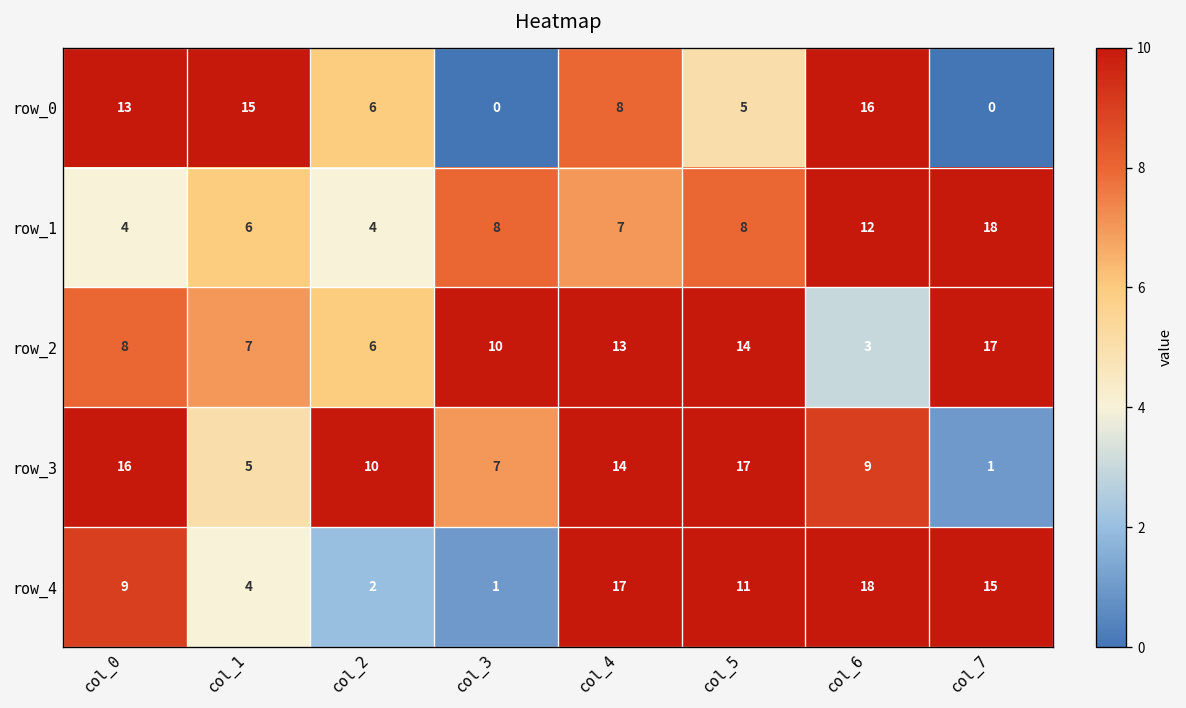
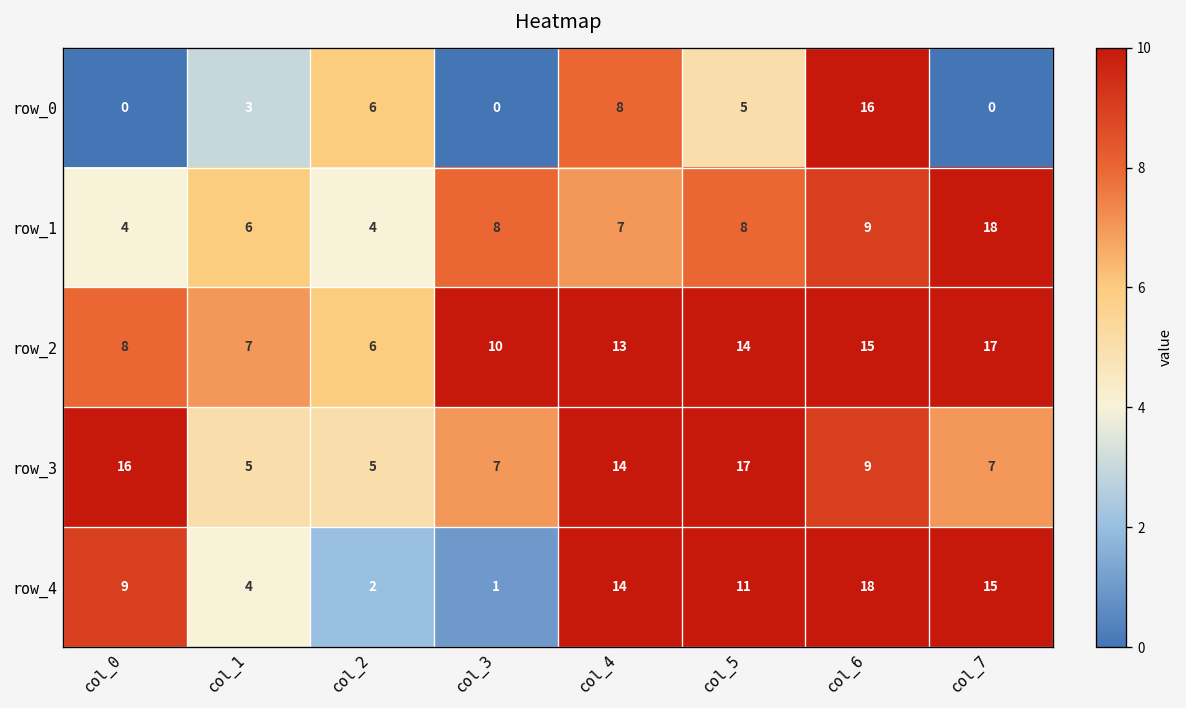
row_0, col_0: 13 -> 0
row_0, col_1: 15 -> 3
row_1, col_6: 12 -> 9
row_2, col_6: 3 -> 15
row_3, col_2: 10 -> 5
row_3, col_7: 1 -> 7
row_4, col_4: 17 -> 14
